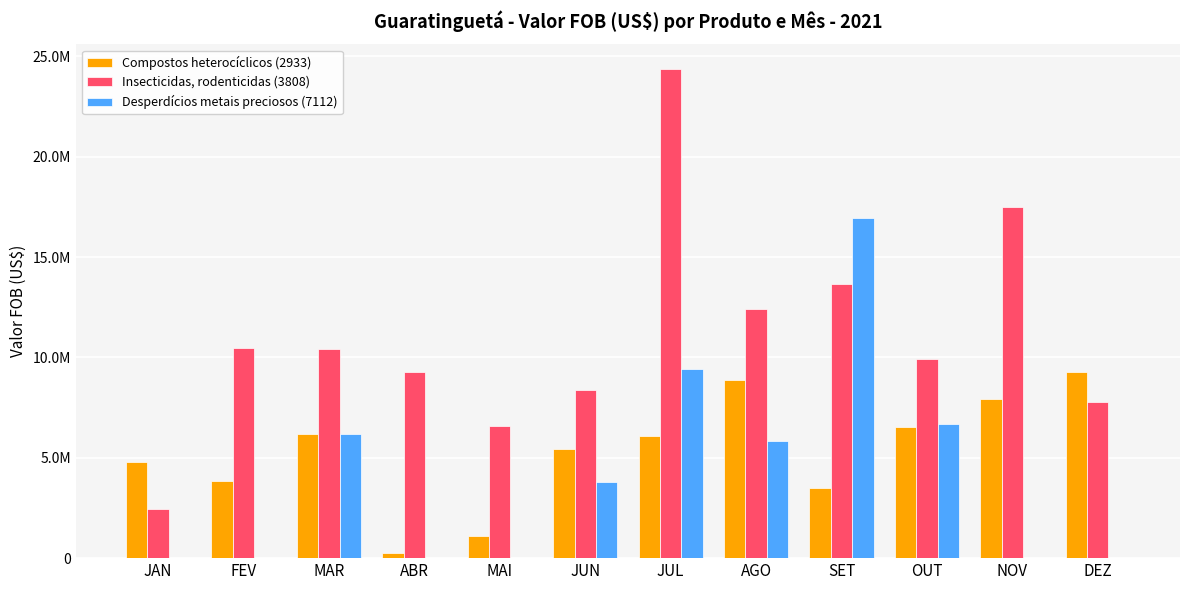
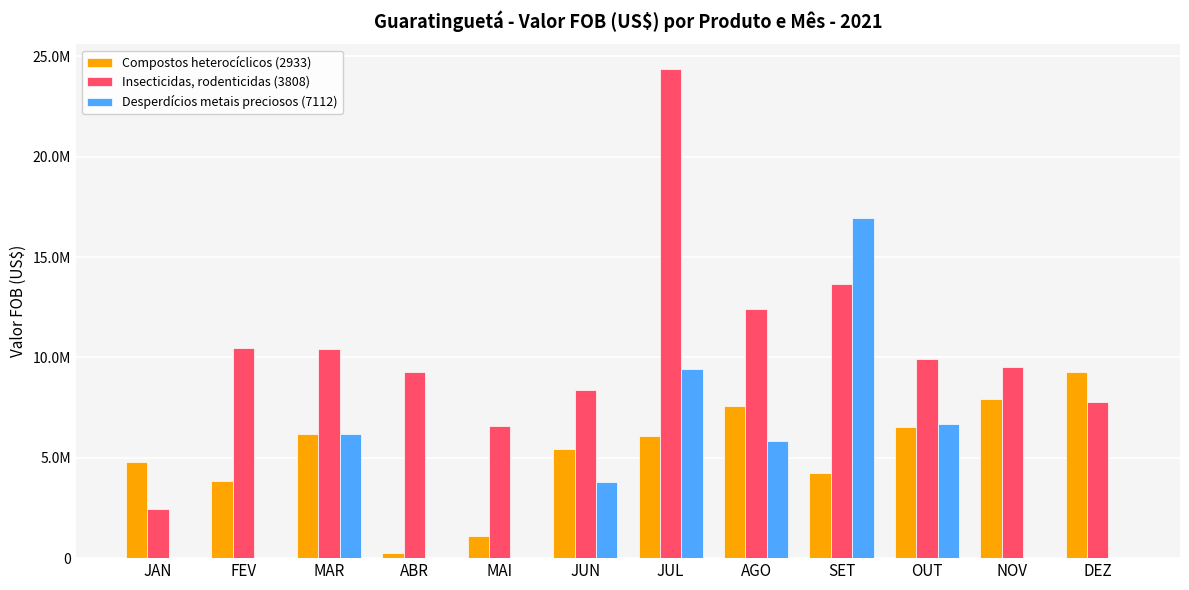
Compostos heterocíclicos (2933), AGO: 8900000 -> 7600000
Compostos heterocíclicos (2933), SET: 3500000 -> 4200000
Insecticidas, rodenticidas (3808), NOV: 17500000 -> 9500000
